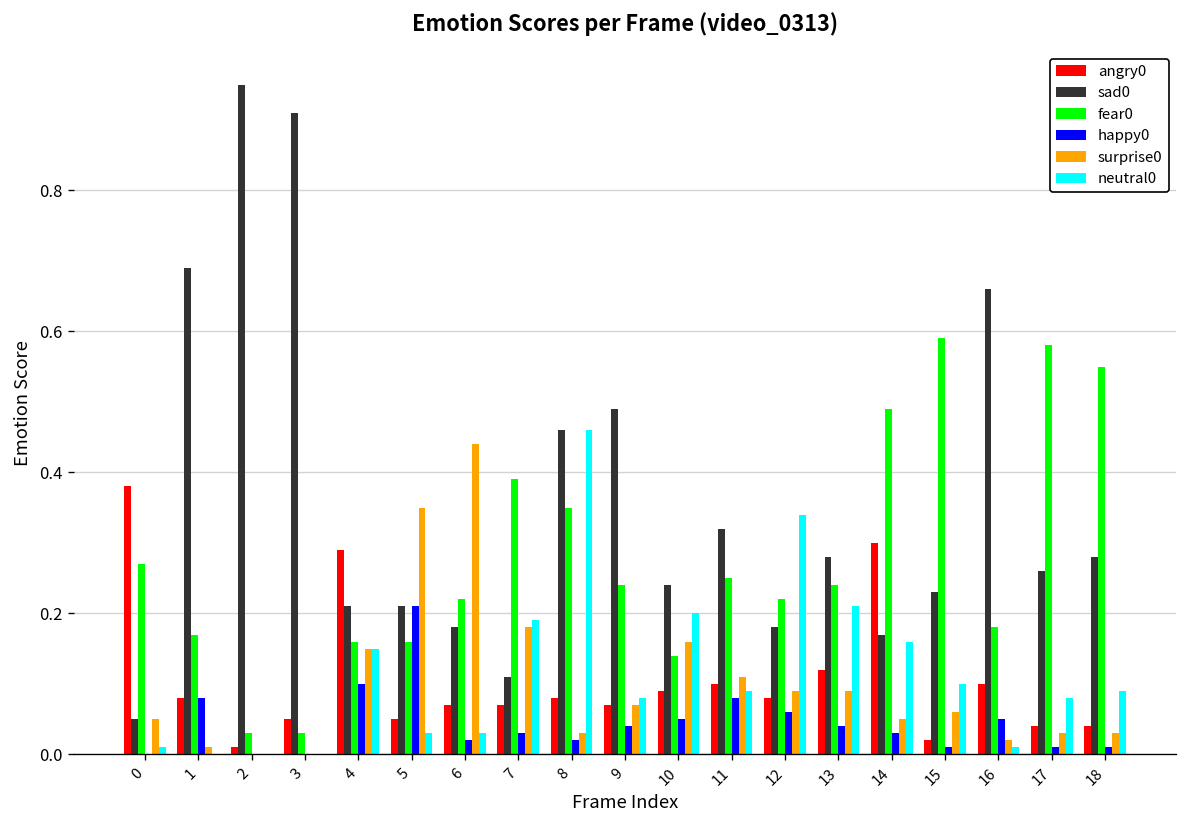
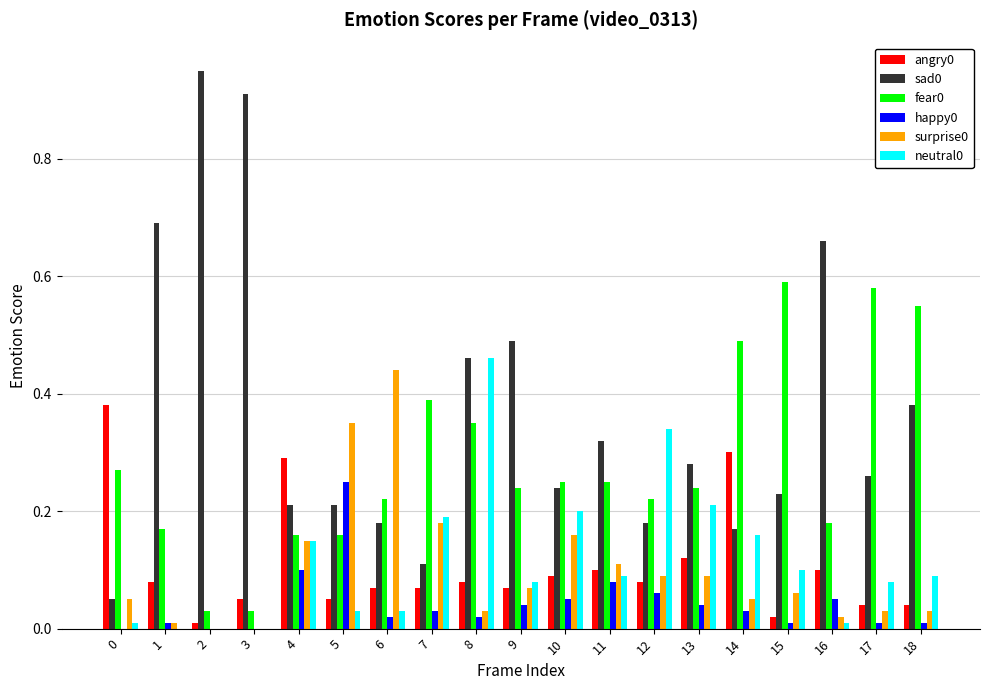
happy0, 1: 0.08 -> 0.01
happy0, 5: 0.21 -> 0.25
fear0, 10: 0.14 -> 0.25
sad0, 18: 0.28 -> 0.38
